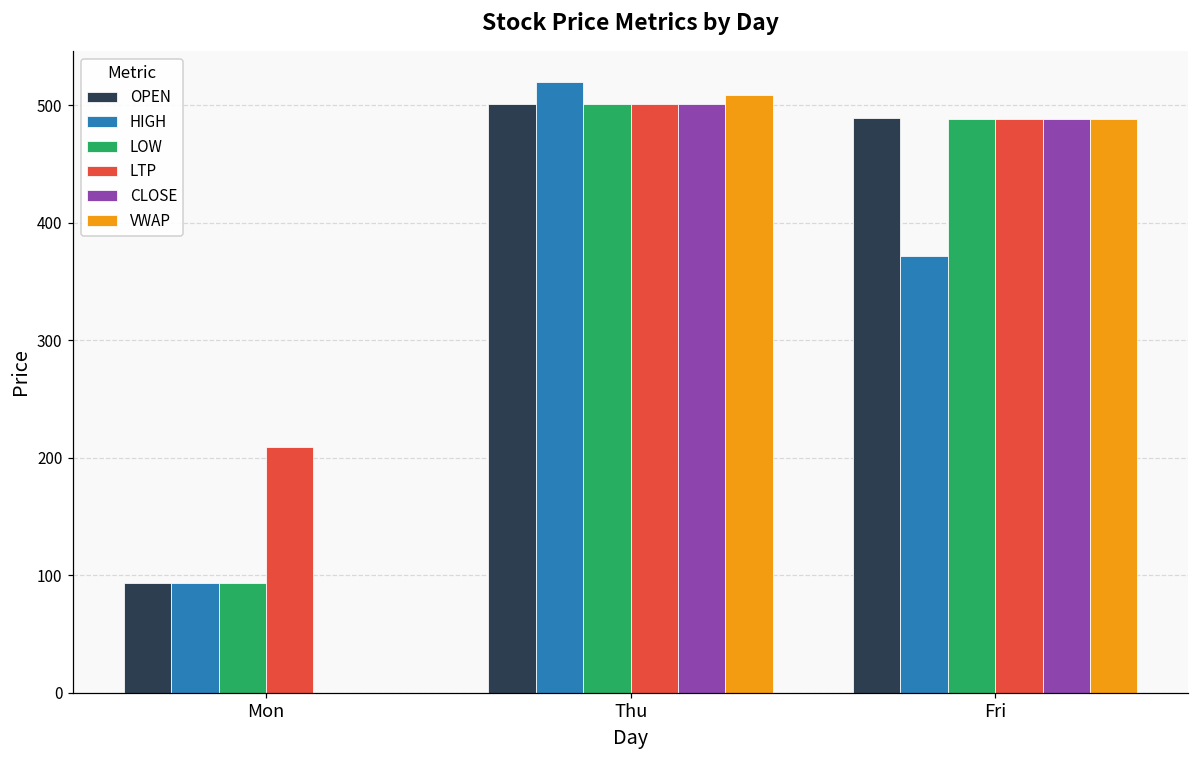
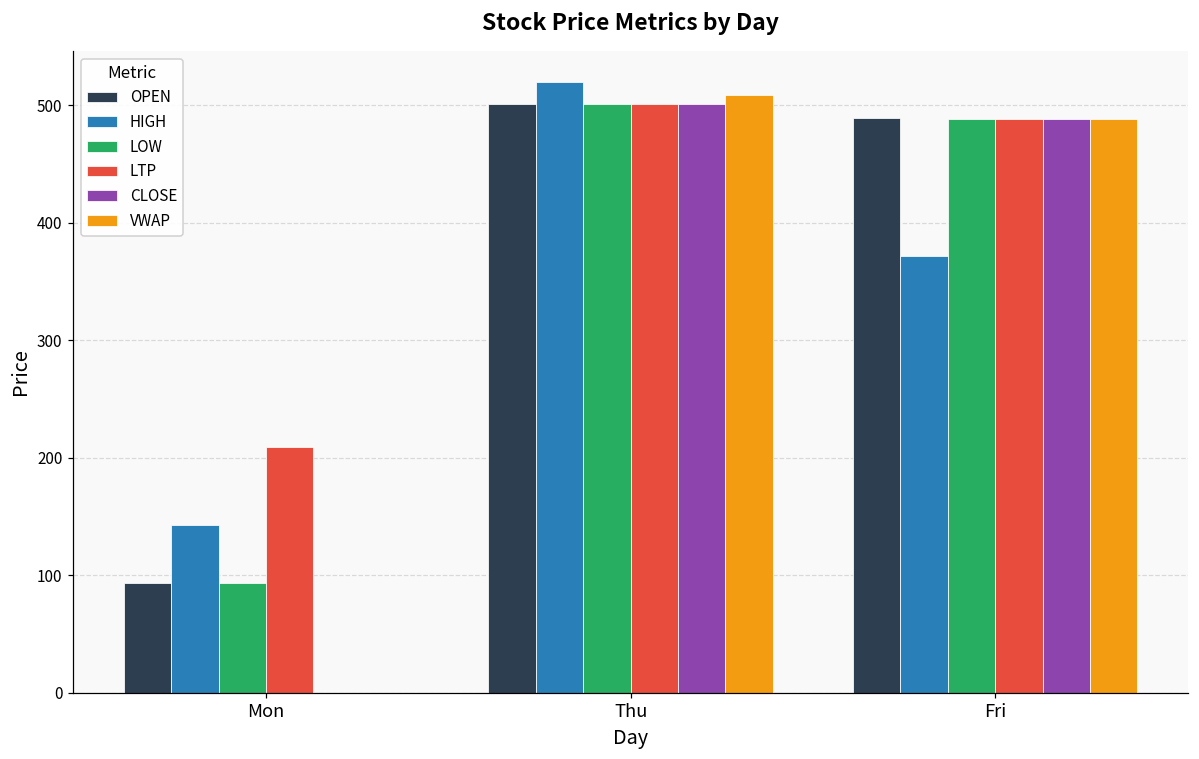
HIGH, Mon: 93 -> 143
